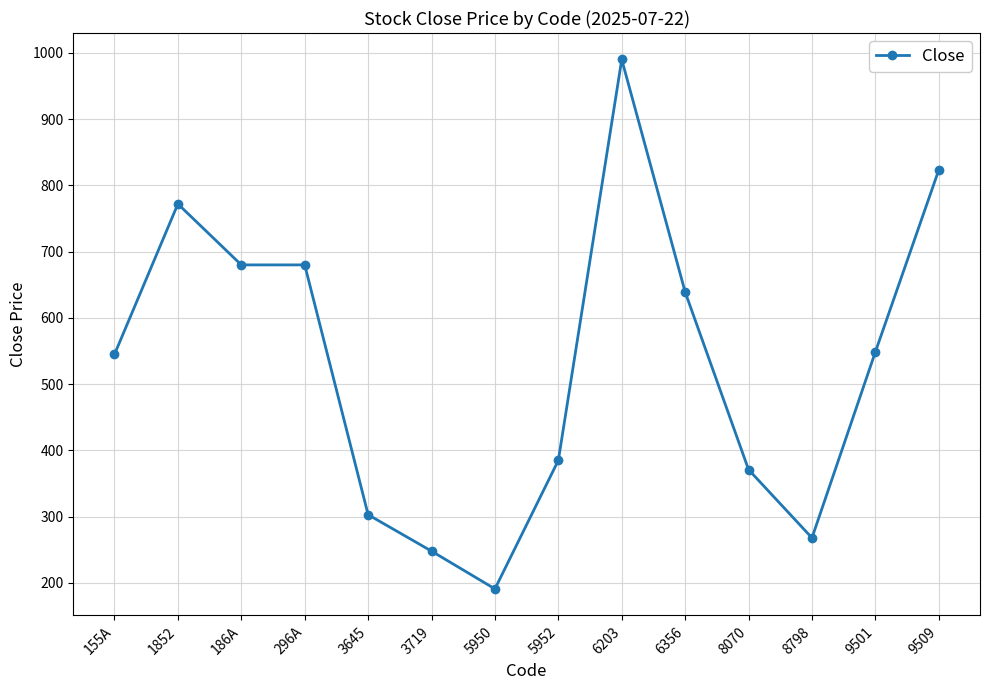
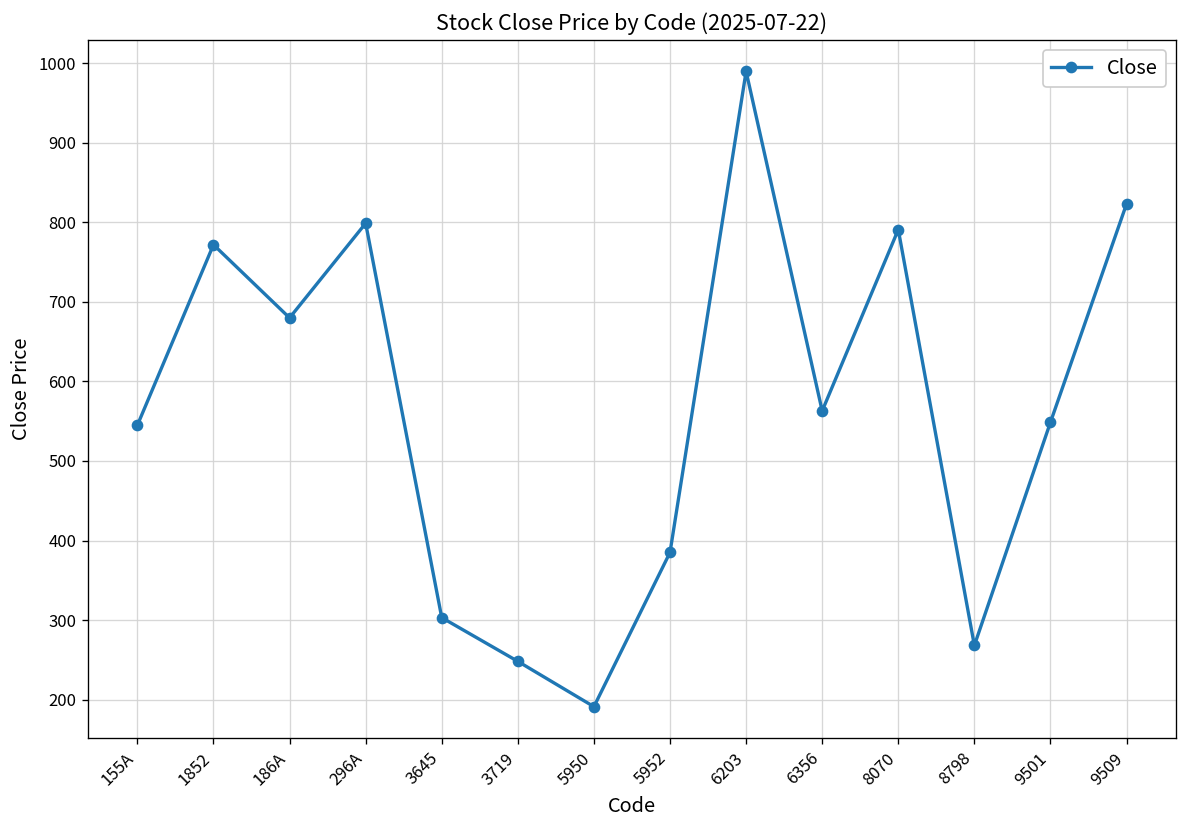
296A: 680 -> 800
6356: 640 -> 560
8070: 370 -> 790
